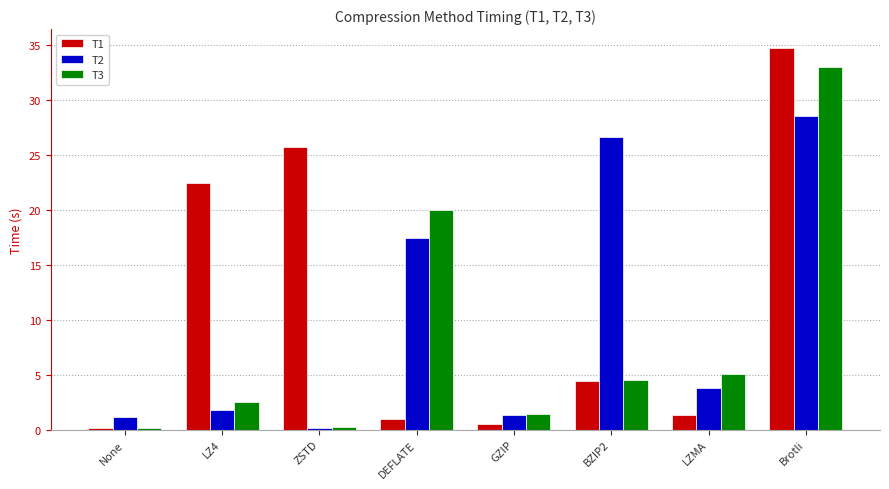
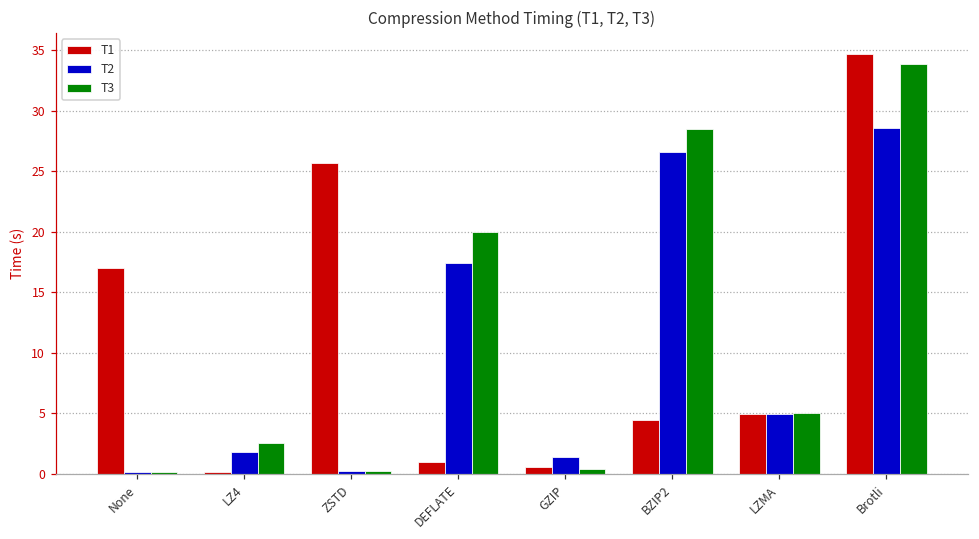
T1, None: 0.1 -> 17.0
T2, None: 1.2 -> 0.1
T1, LZ4: 22.4 -> 0.1
T3, GZIP: 1.4 -> 0.4
T3, BZIP2: 4.5 -> 28.5
T1, LZMA: 1.4 -> 4.9
T2, LZMA: 3.8 -> 4.9
T3, Brotli: 33.0 -> 33.9
